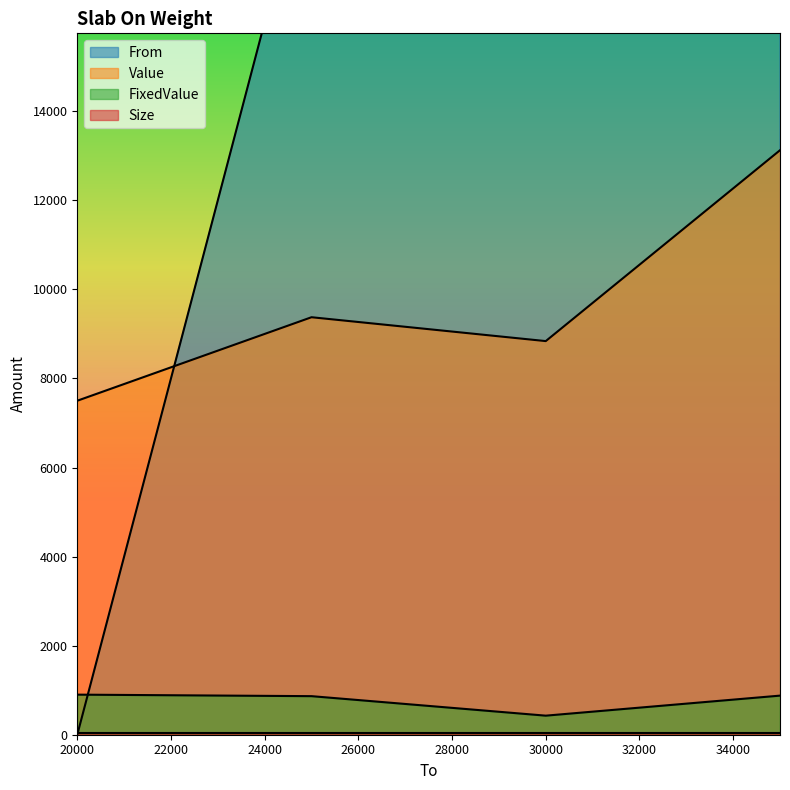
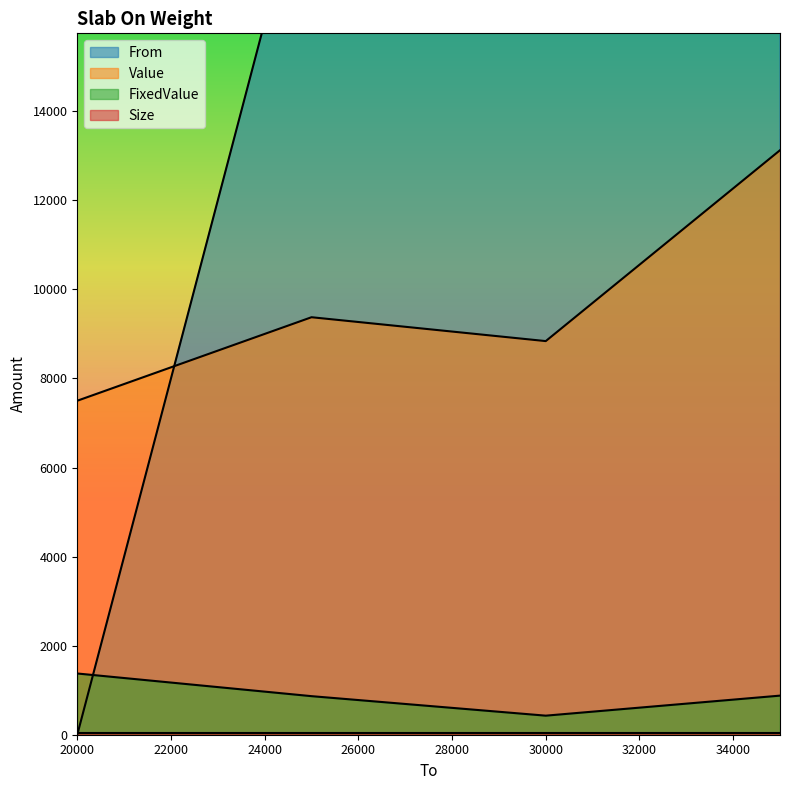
FixedValue, 20000: 900 -> 1400
